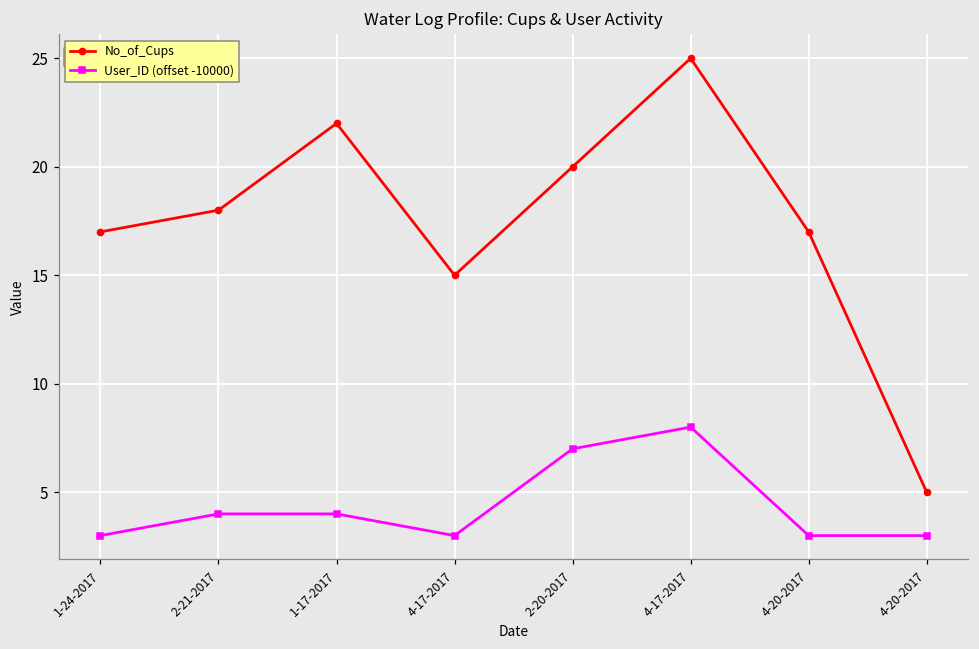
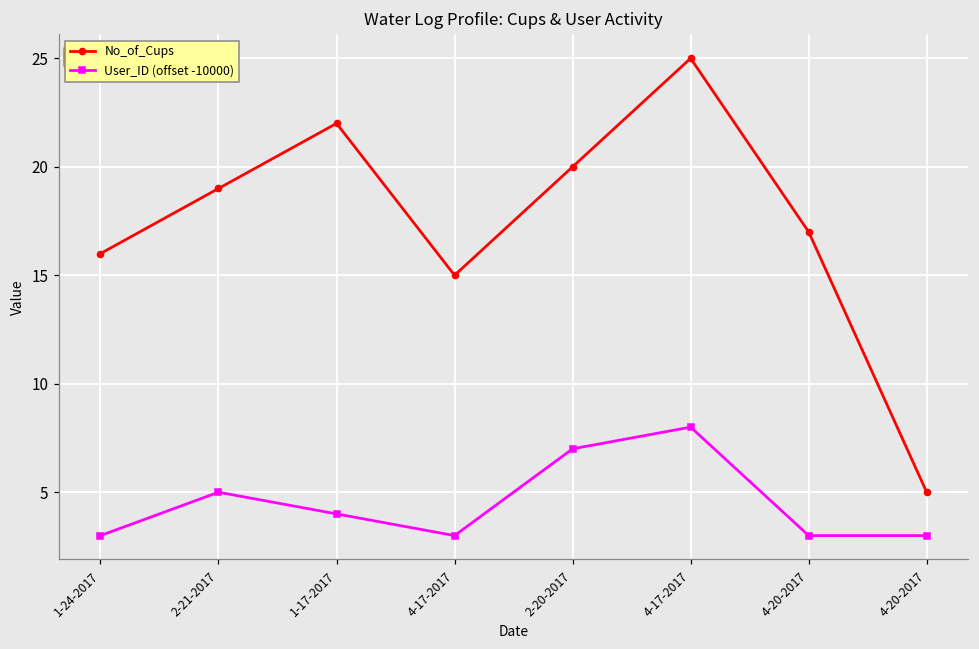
No_of_Cups, 1-24-2017: 17 -> 16
No_of_Cups, 2-21-2017: 18 -> 19
User_ID (offset -10000), 2-21-2017: 4.0 -> 5.0
